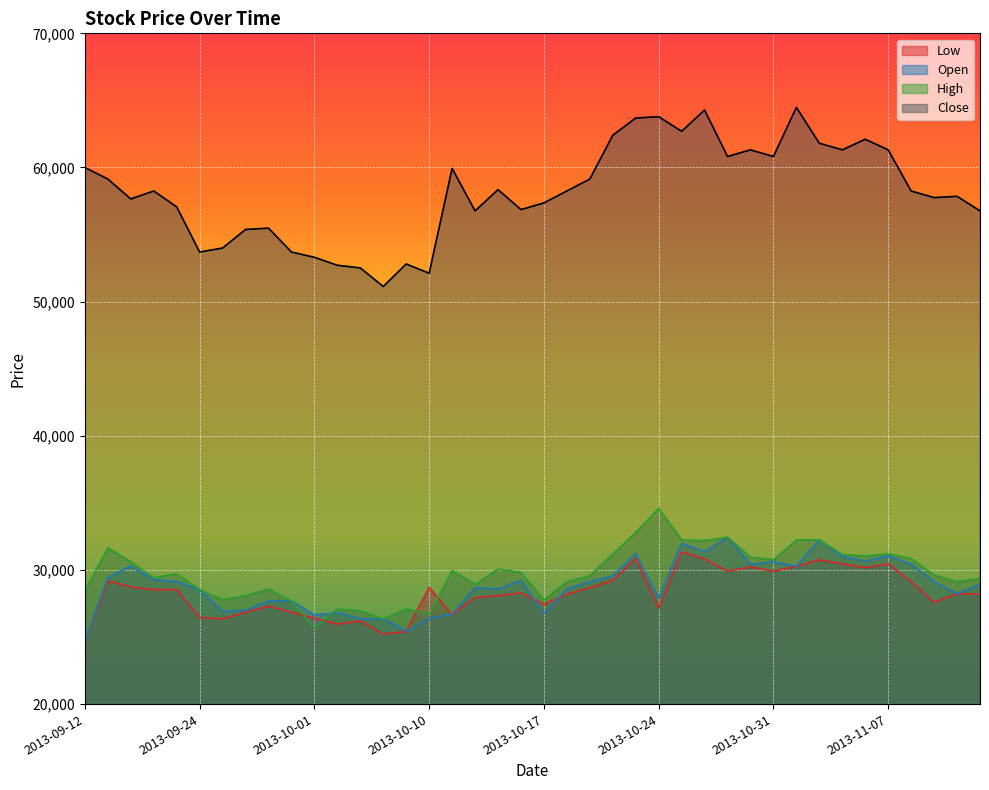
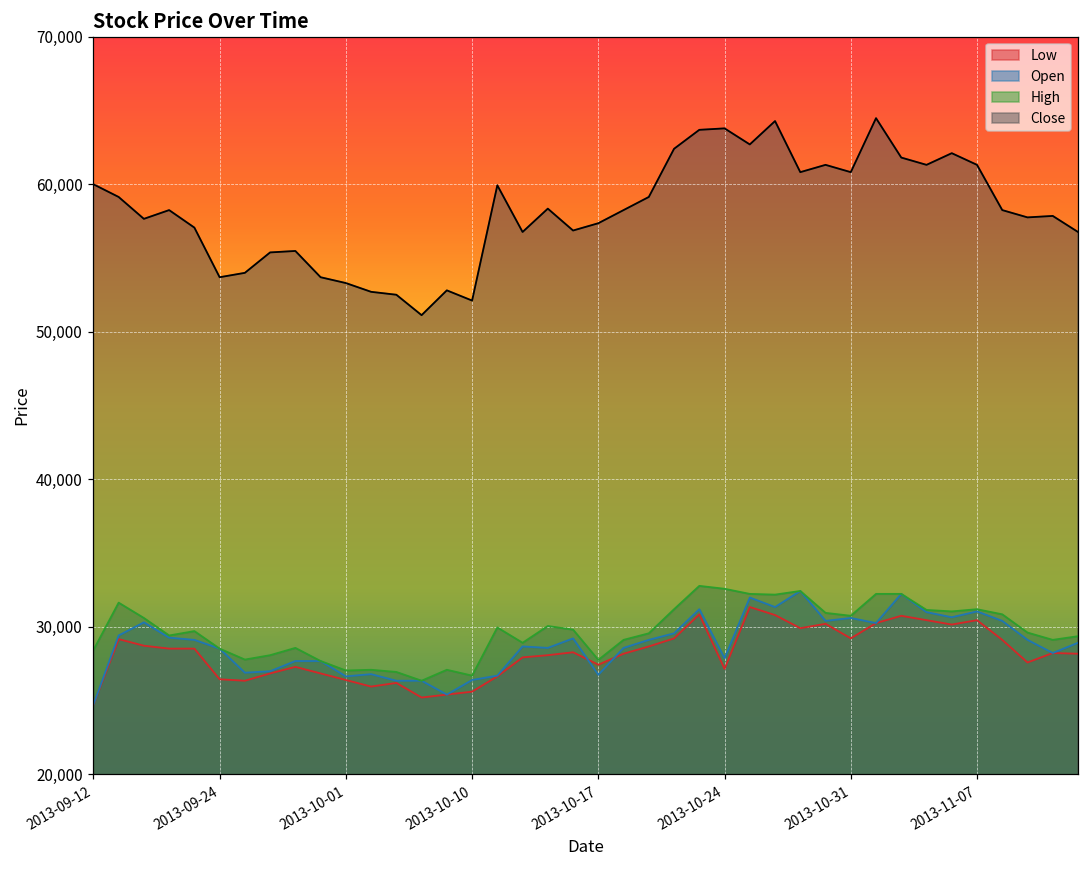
High, 2013-10-01: 25,700 -> 27,000
Low, 2013-10-10: 28,700 -> 25,600
High, 2013-10-24: 34,600 -> 32,600
Low, 2013-10-31: 29,900 -> 29,200
